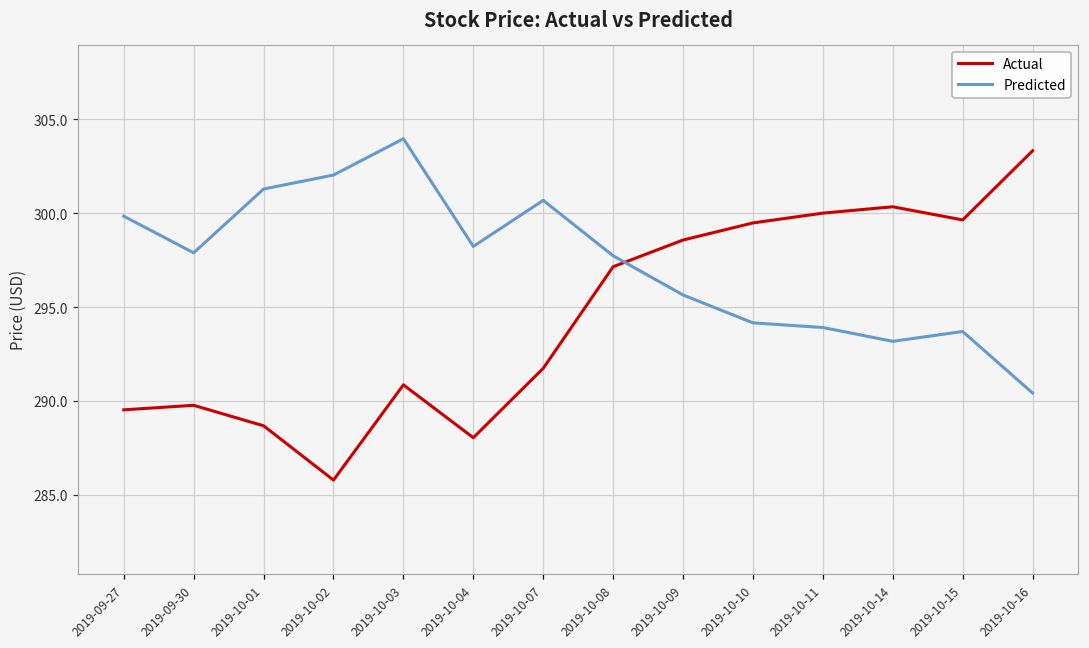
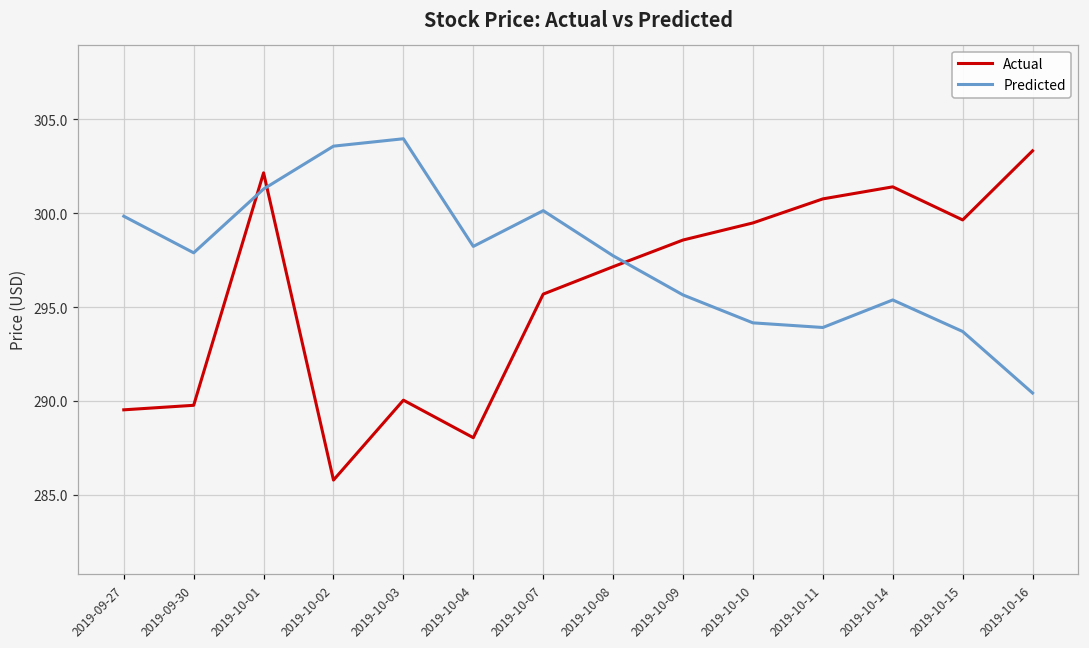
Actual, 2019-10-01: 288.7 -> 302.1
Predicted, 2019-10-02: 302.0 -> 303.6
Actual, 2019-10-03: 290.9 -> 290.0
Actual, 2019-10-07: 291.7 -> 295.7
Predicted, 2019-10-07: 300.7 -> 300.1
Actual, 2019-10-11: 300.0 -> 300.8
Actual, 2019-10-14: 300.3 -> 301.4
Predicted, 2019-10-14: 293.2 -> 295.4
